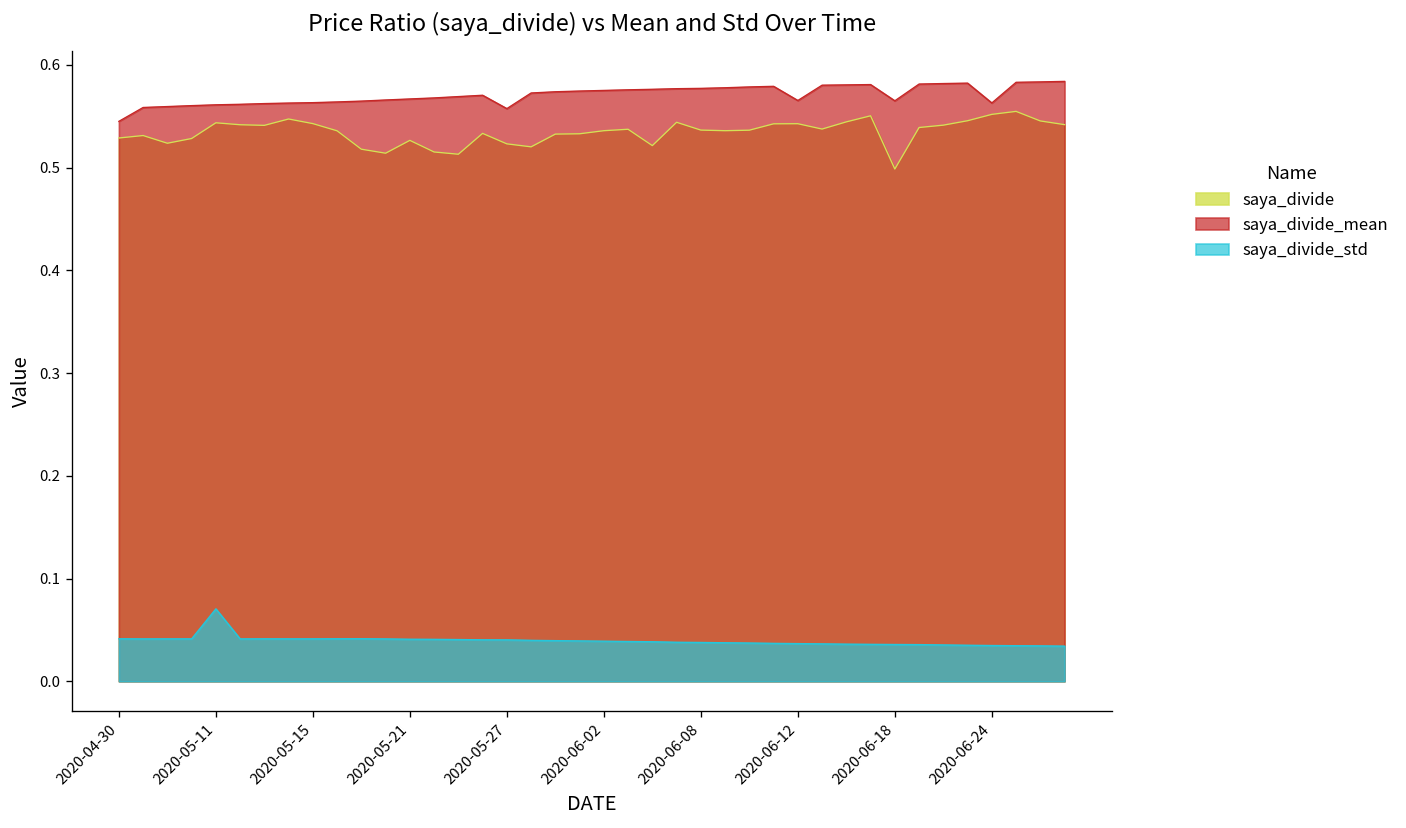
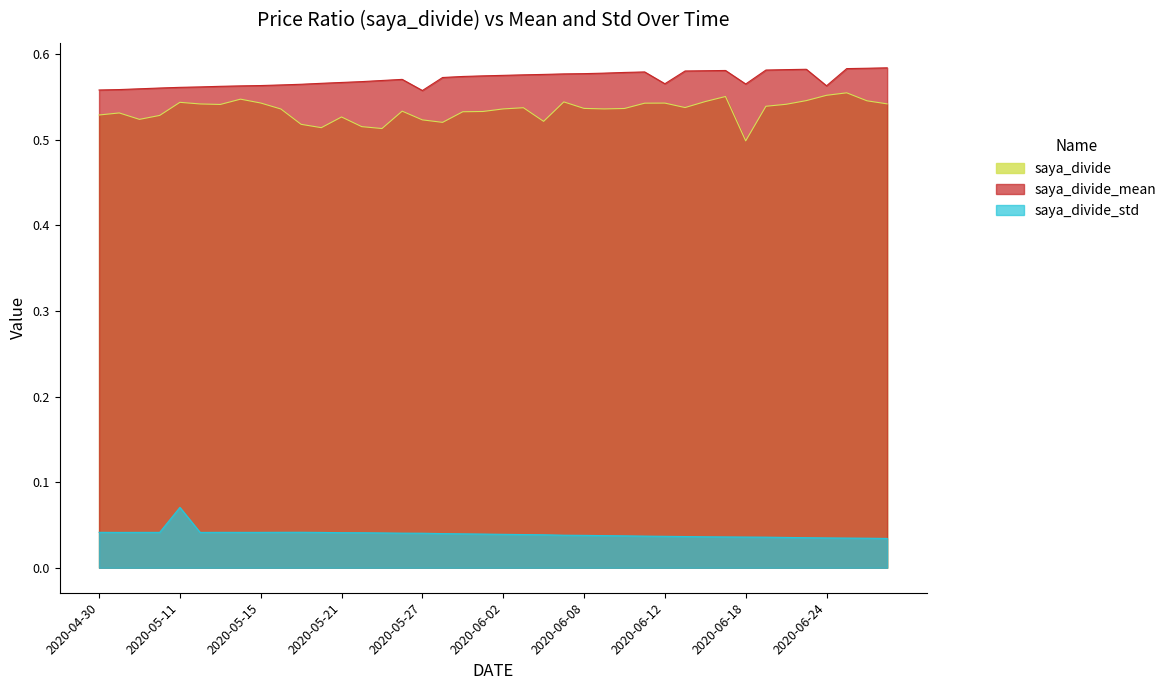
saya_divide_mean, 2020-04-30: 0.55 -> 0.56
